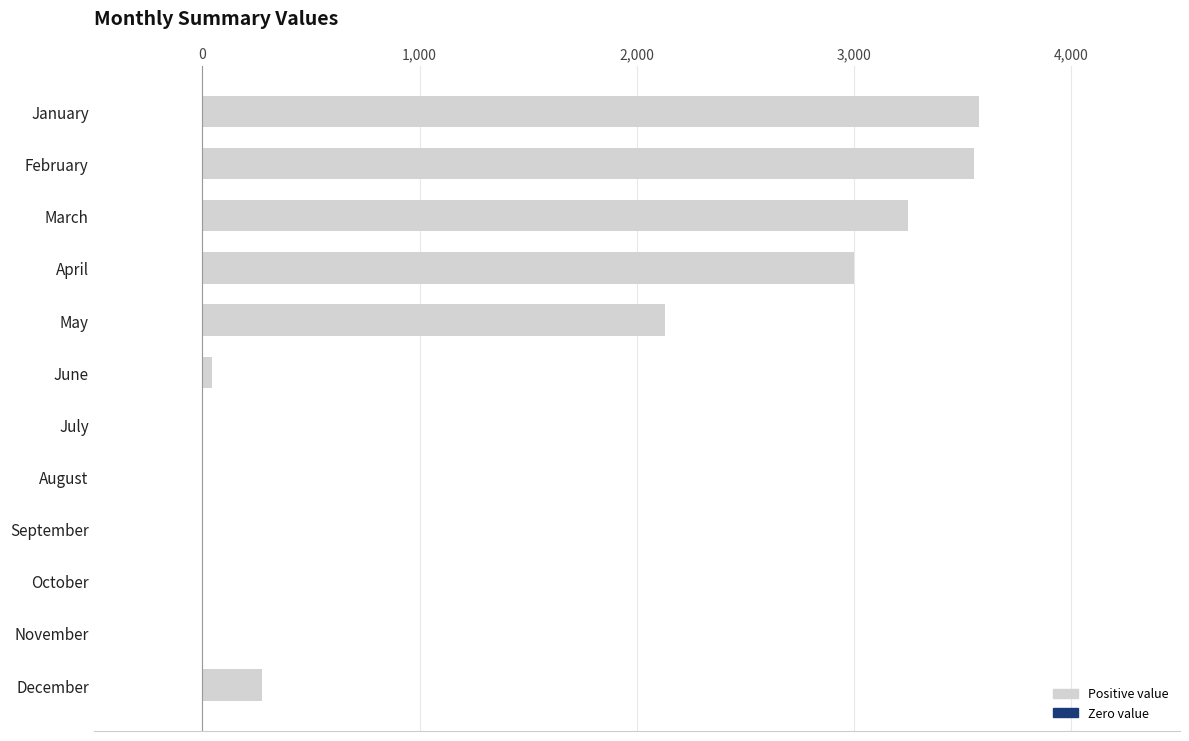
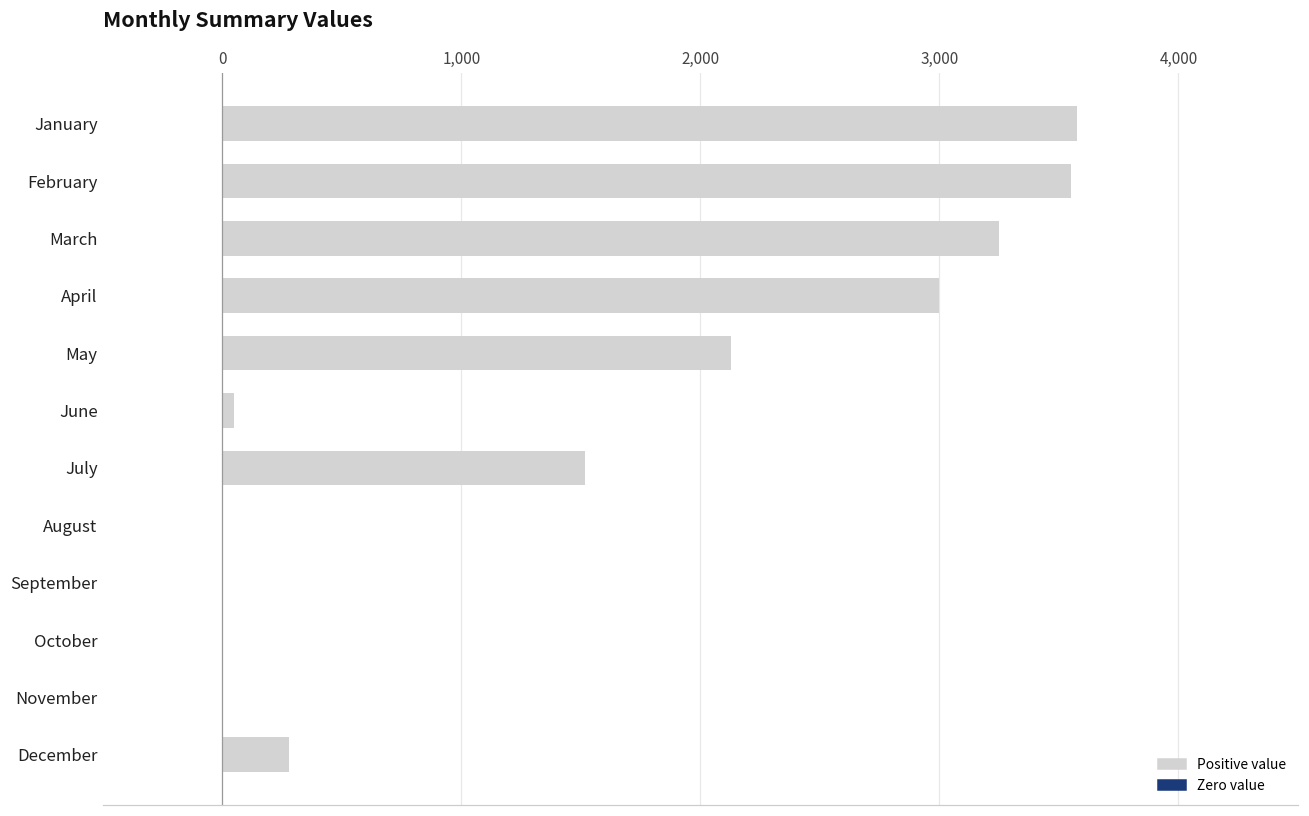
July: 0 -> 1,520
